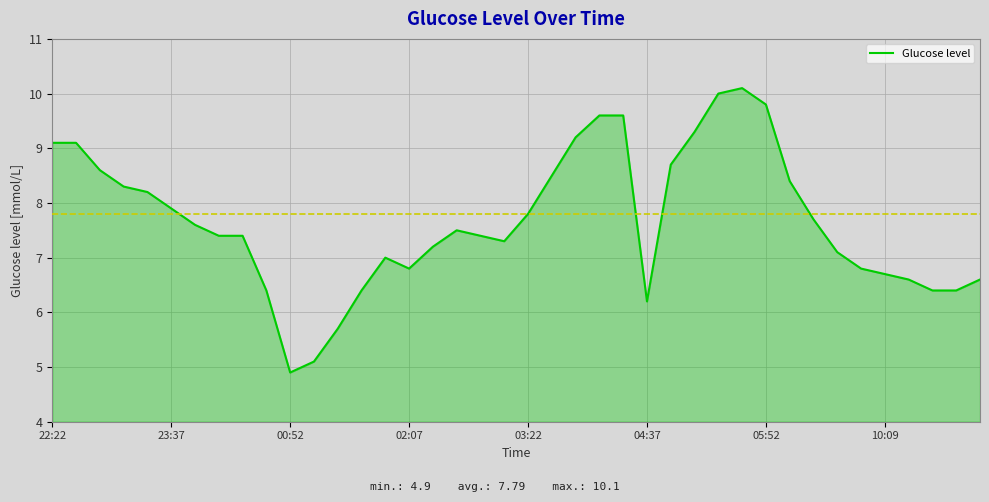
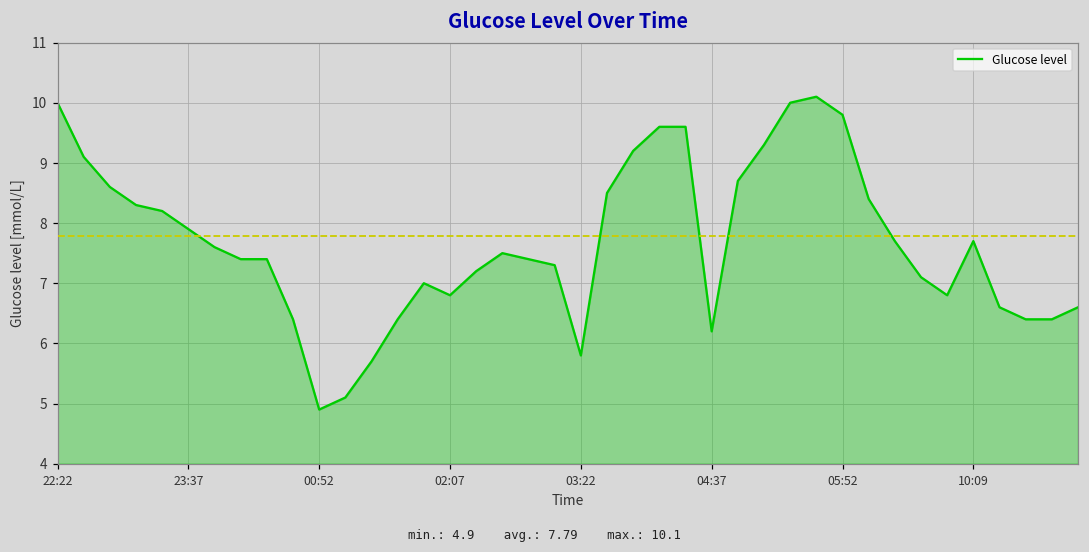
22:22: 9.1 -> 10.0
03:22: 7.8 -> 5.8
10:09: 6.7 -> 7.7
